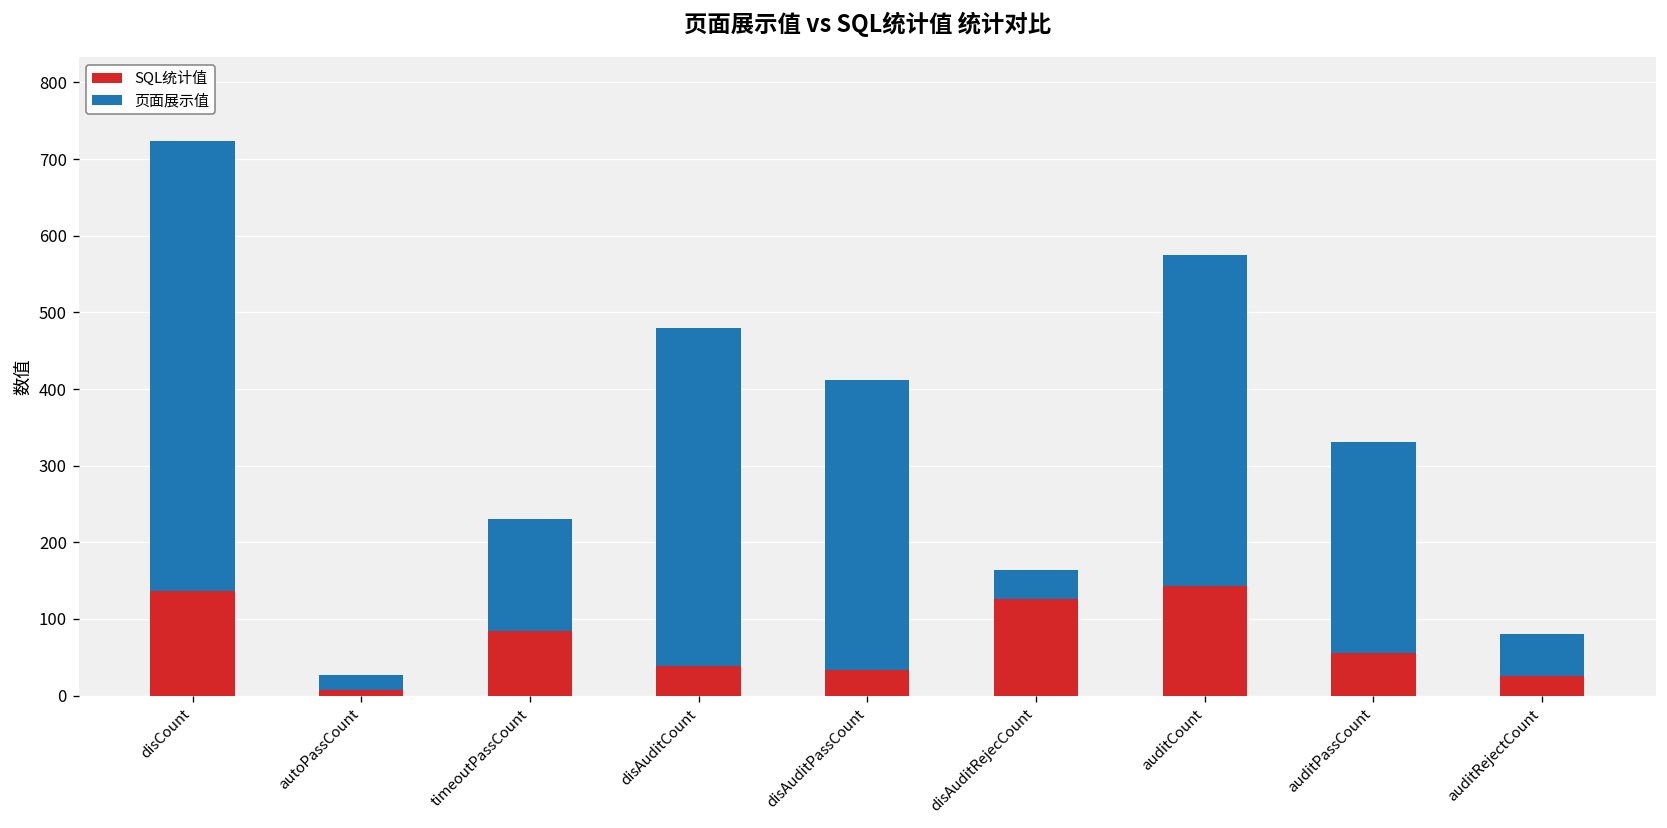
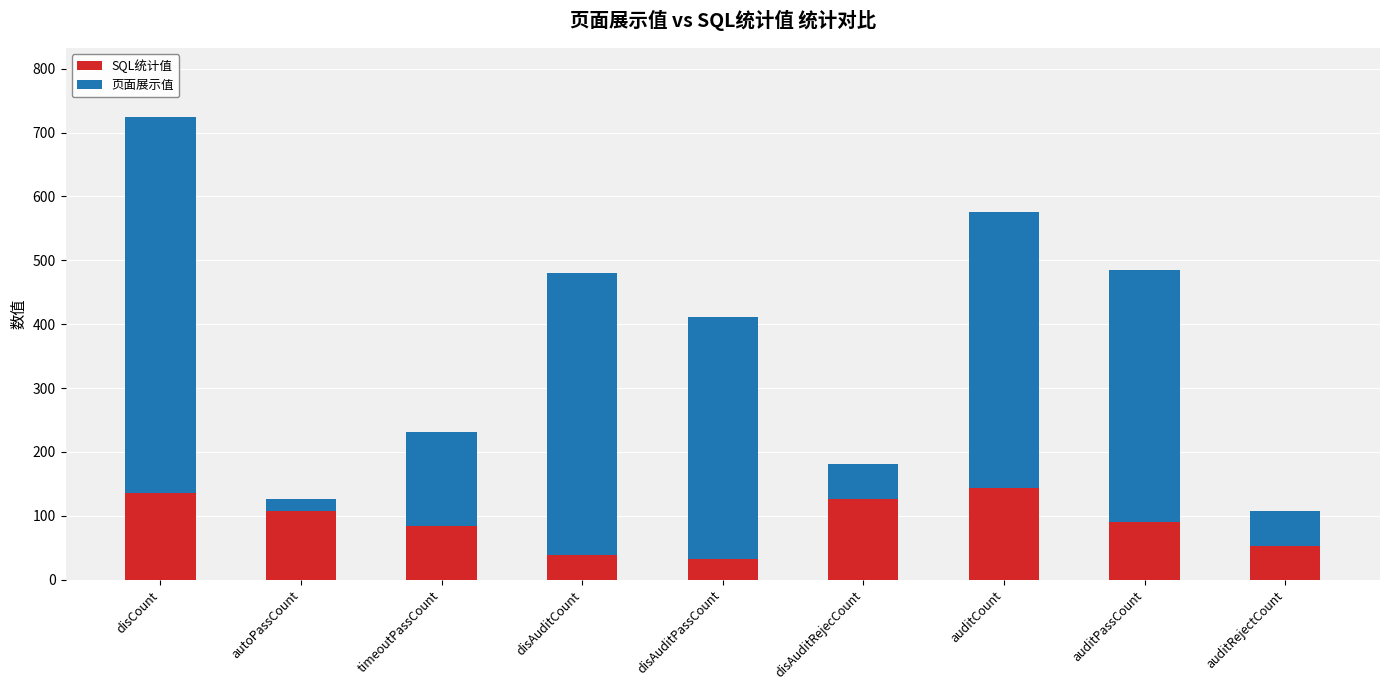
SQL统计值, autoPassCount: 10 -> 110
页面展示值, disAuditRejecCount: 40 -> 60
SQL统计值, auditPassCount: 60 -> 90
页面展示值, auditPassCount: 280 -> 390
SQL统计值, auditRejectCount: 30 -> 50
